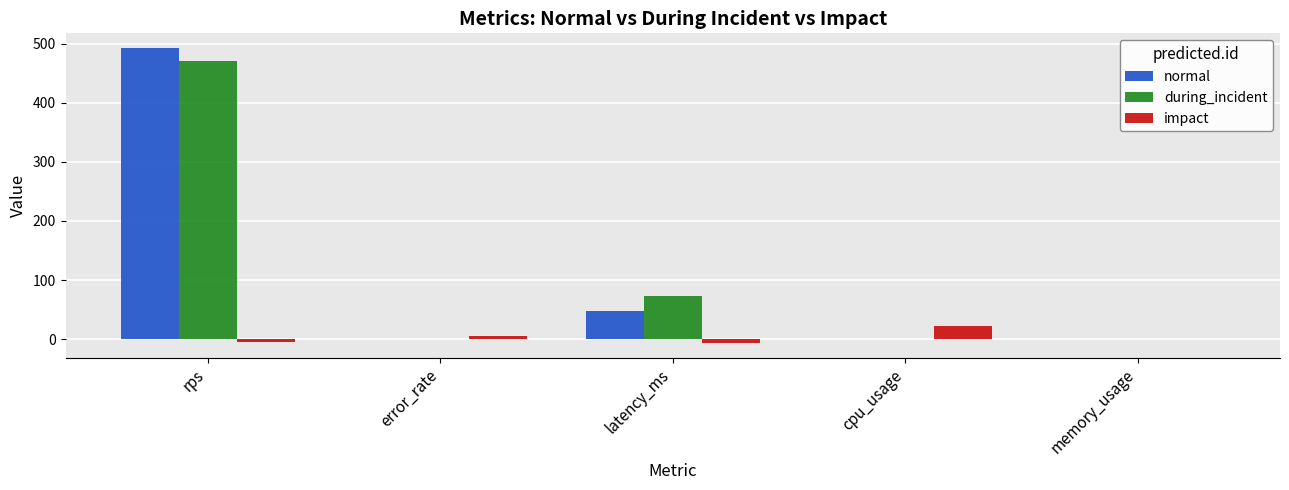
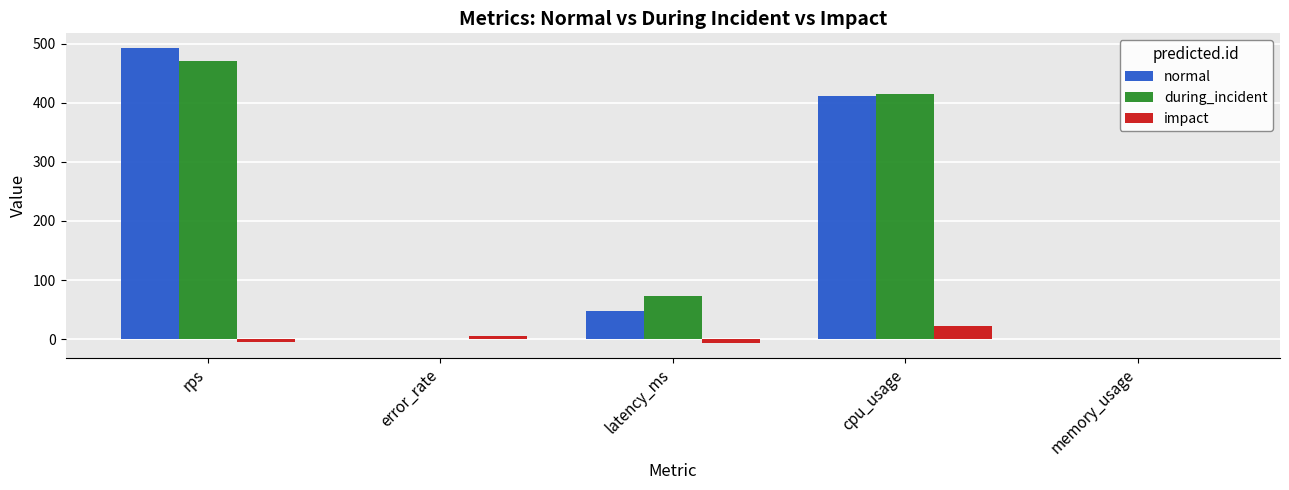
normal, cpu_usage: 0 -> 410
during_incident, cpu_usage: 0 -> 410
